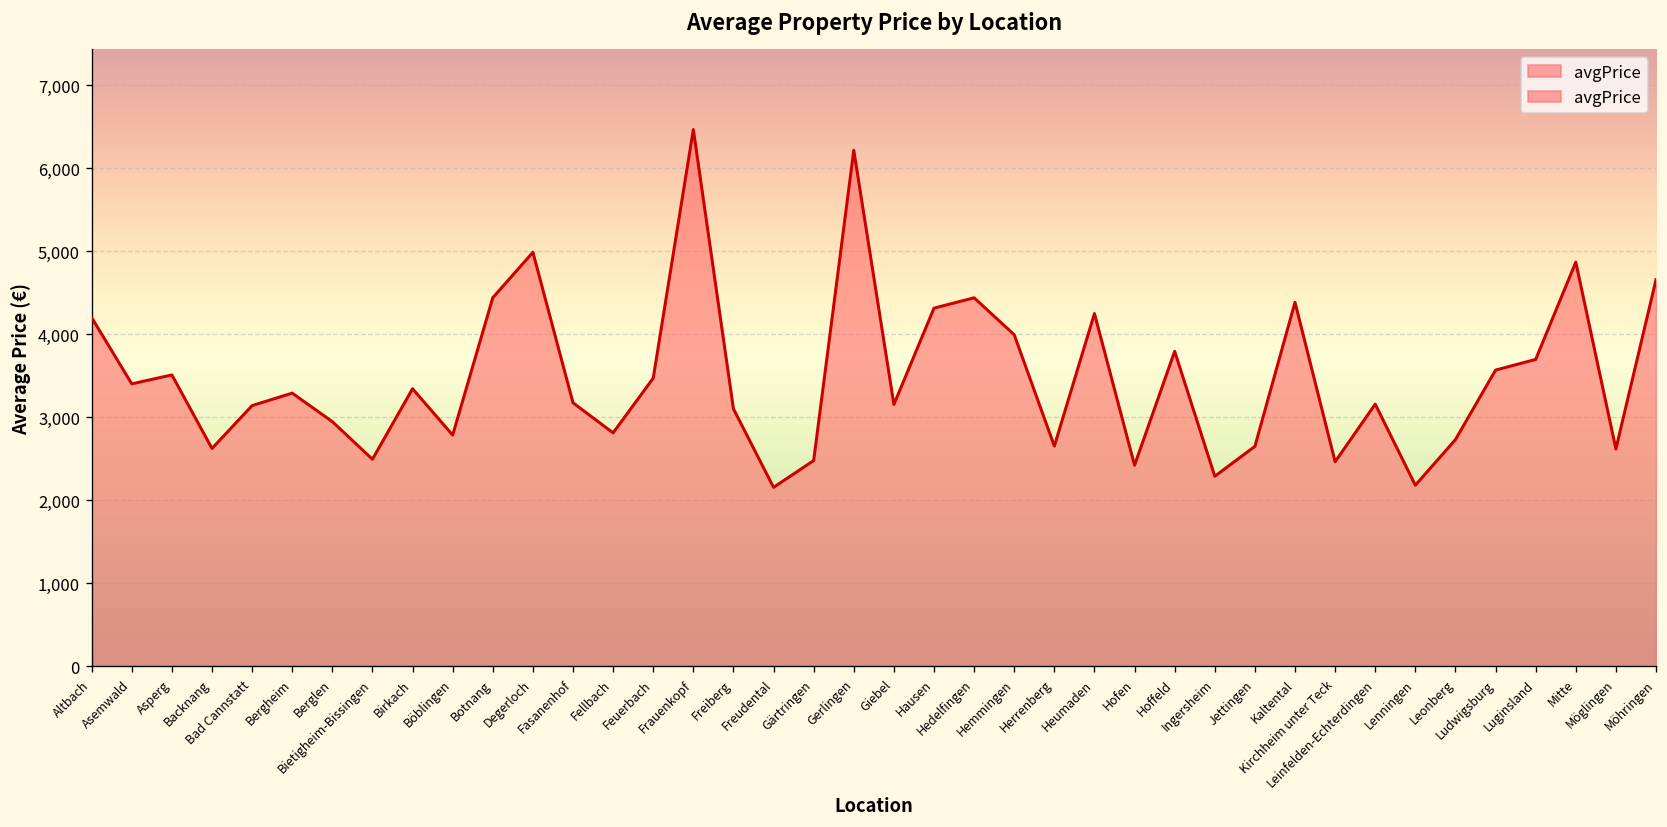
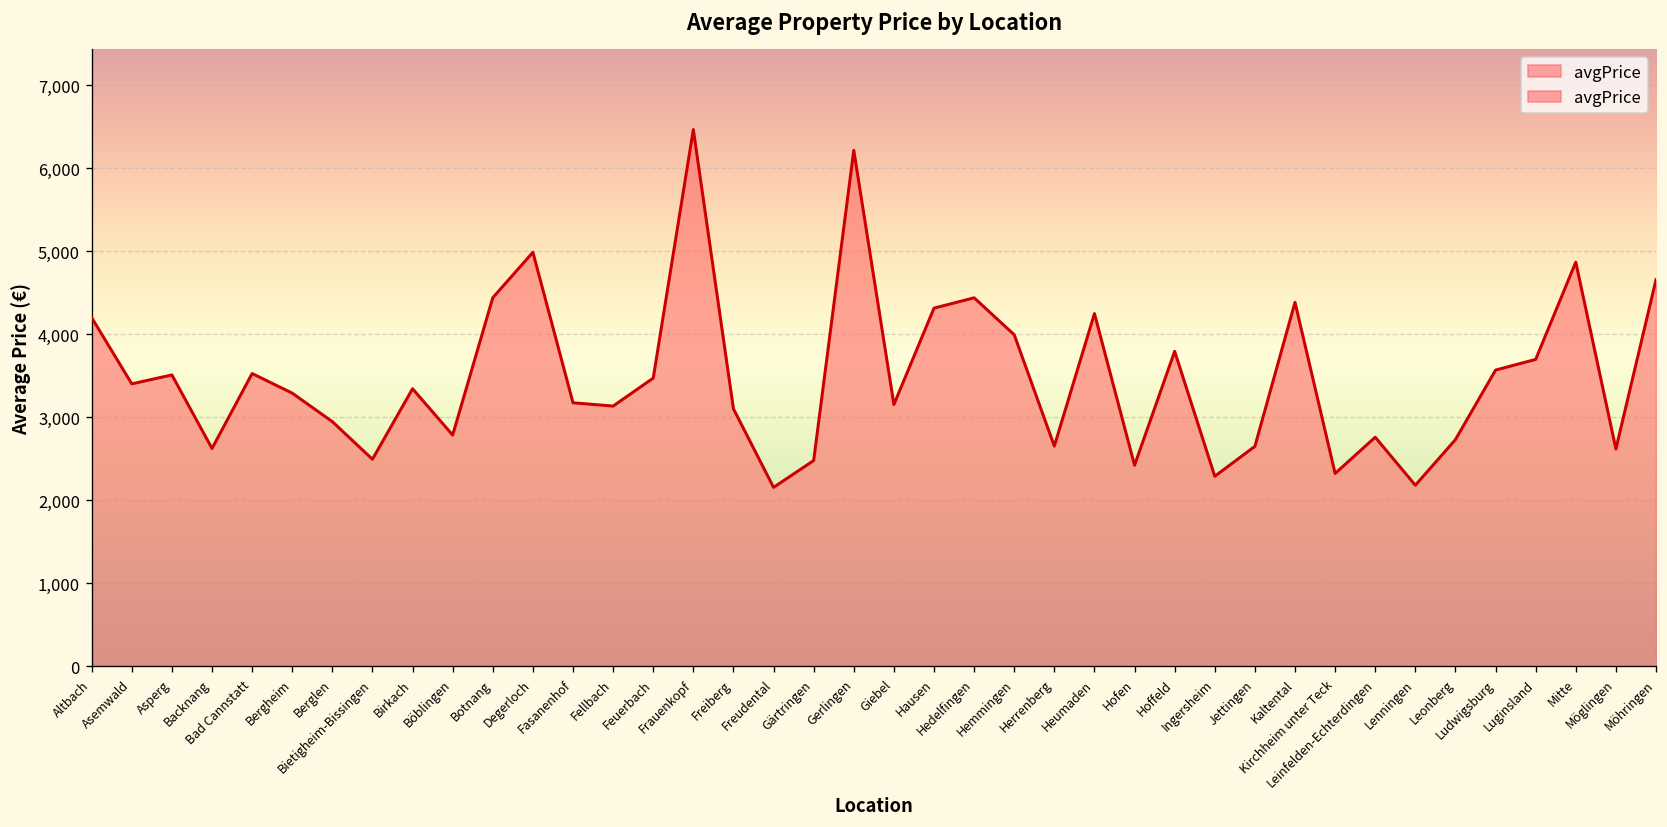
Bad Cannstatt: 3,100 -> 3,500
Fellbach: 2,800 -> 3,100
Kirchheim unter Teck: 2,500 -> 2,300
Leinfelden-Echterdingen: 3,200 -> 2,800
